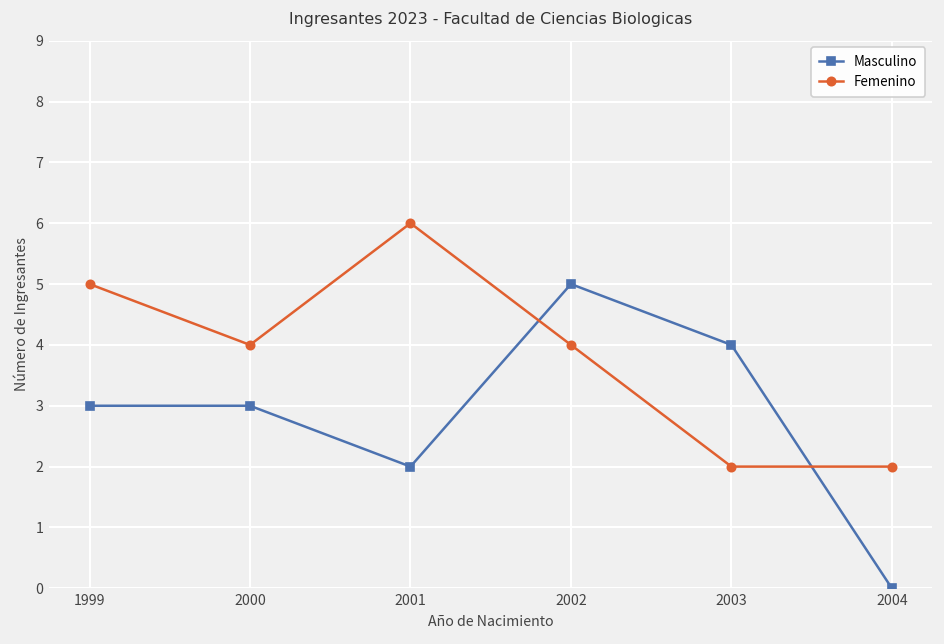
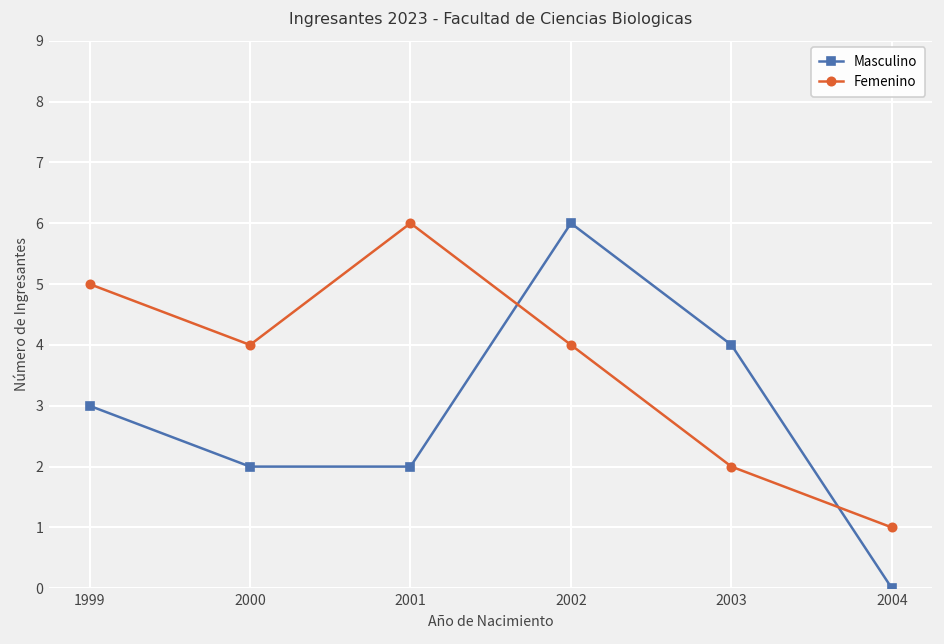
Masculino, 2000: 3 -> 2
Masculino, 2002: 5 -> 6
Femenino, 2004: 2 -> 1
